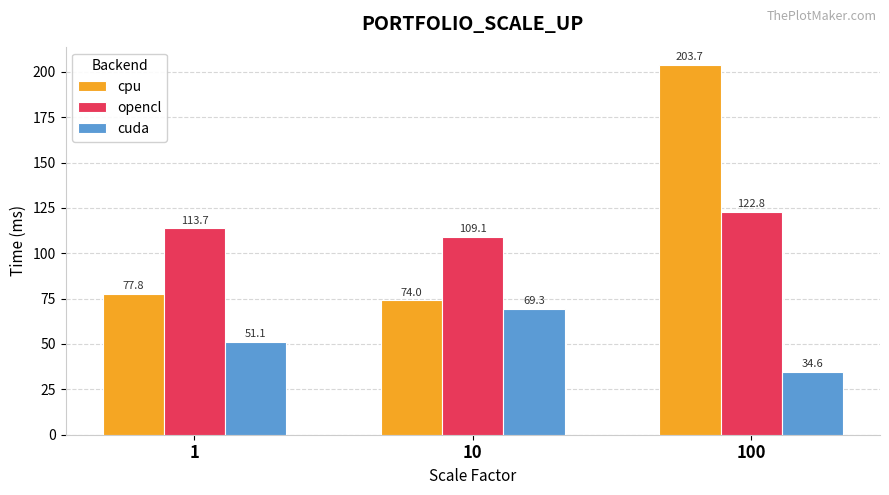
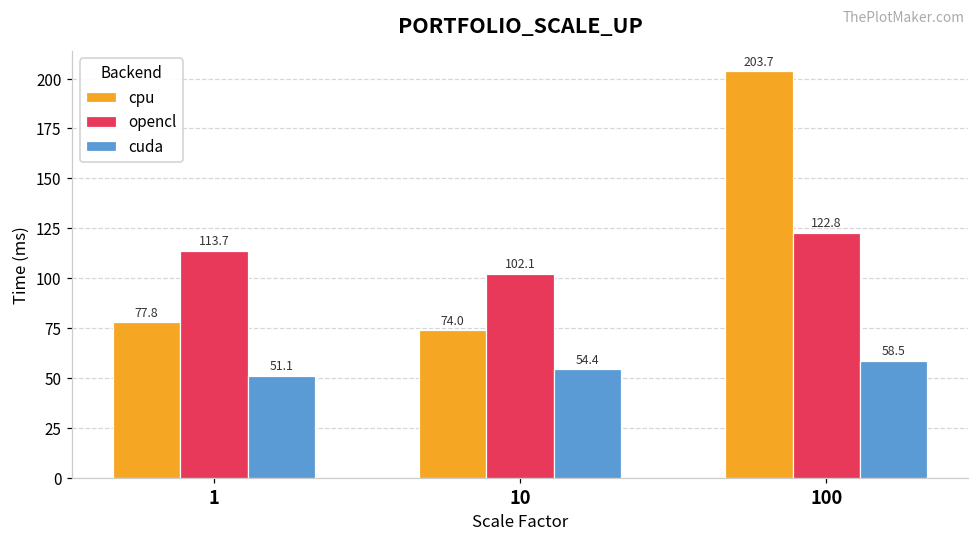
opencl, 10: 109.1 -> 102.1
cuda, 10: 69.3 -> 54.4
cuda, 100: 34.6 -> 58.5
